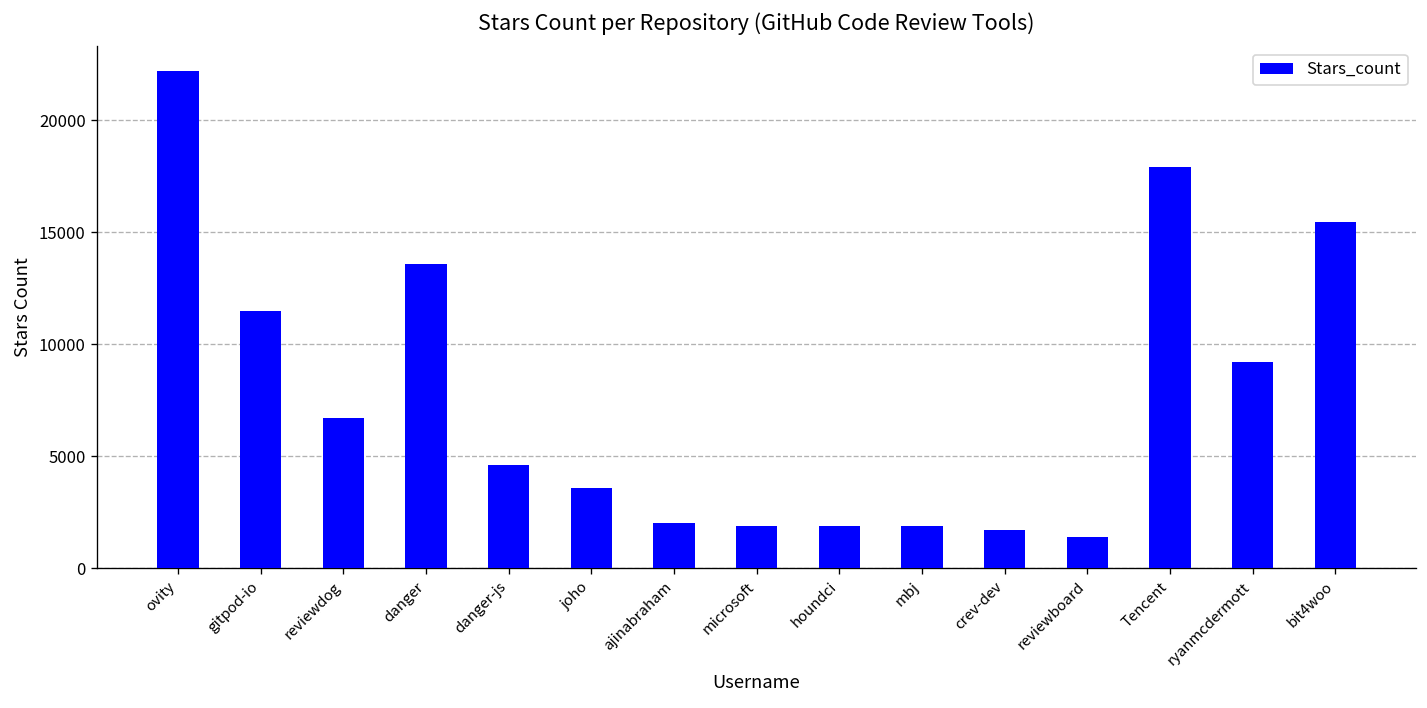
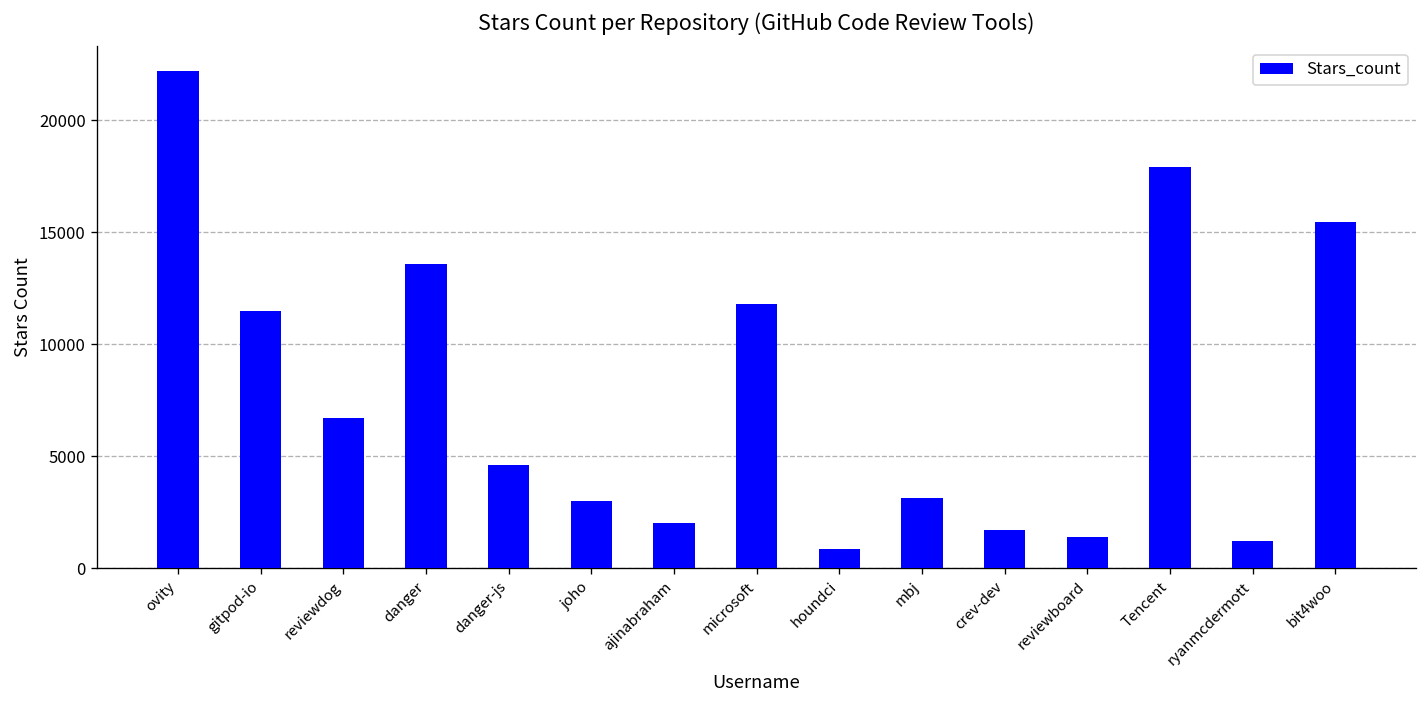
joho: 3600 -> 3000
microsoft: 1900 -> 11800
houndci: 1900 -> 900
mbj: 1900 -> 3100
ryanmcdermott: 9200 -> 1200
